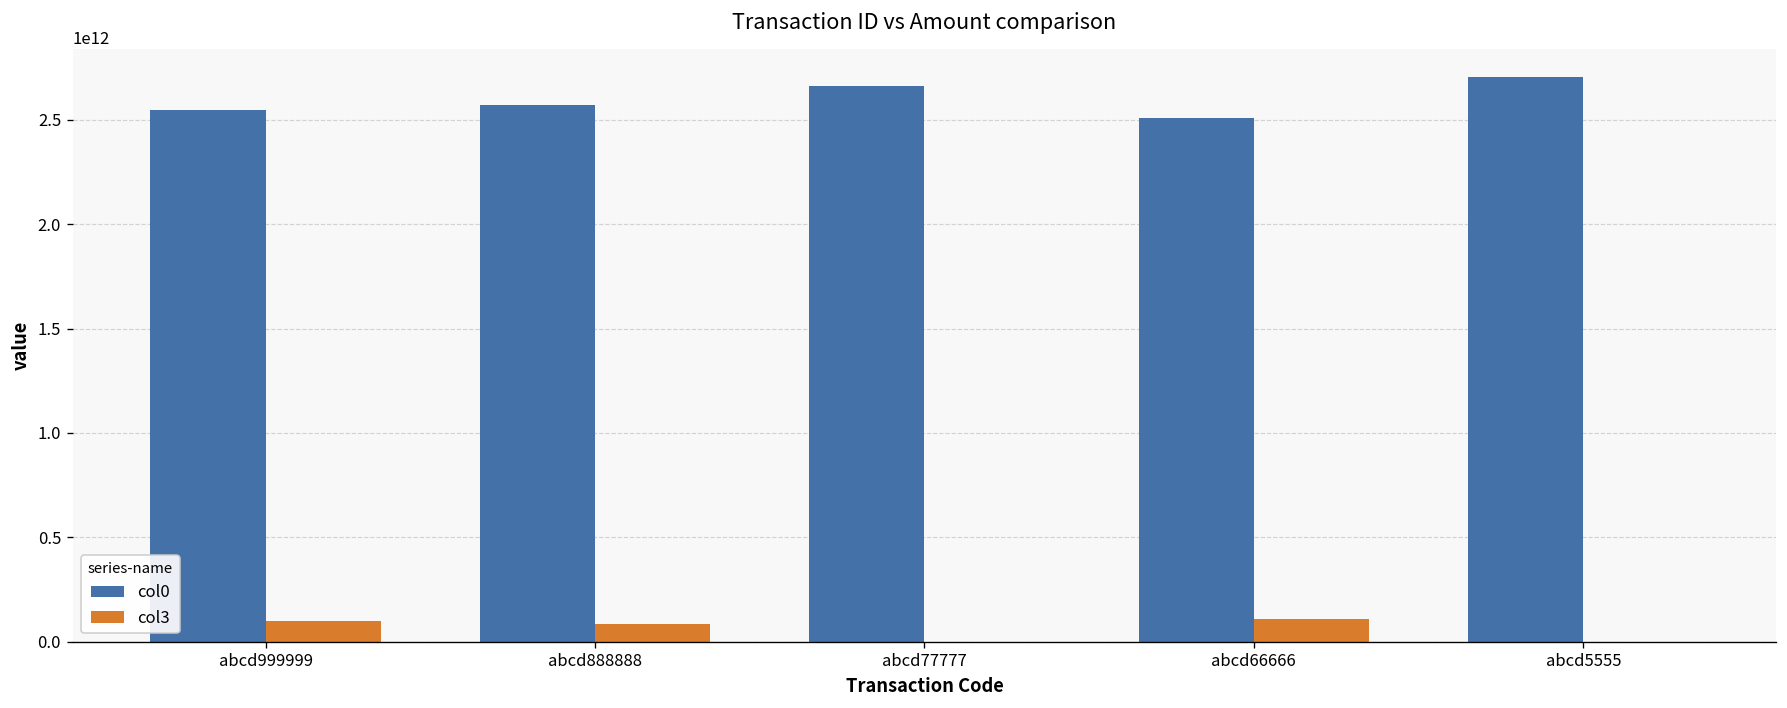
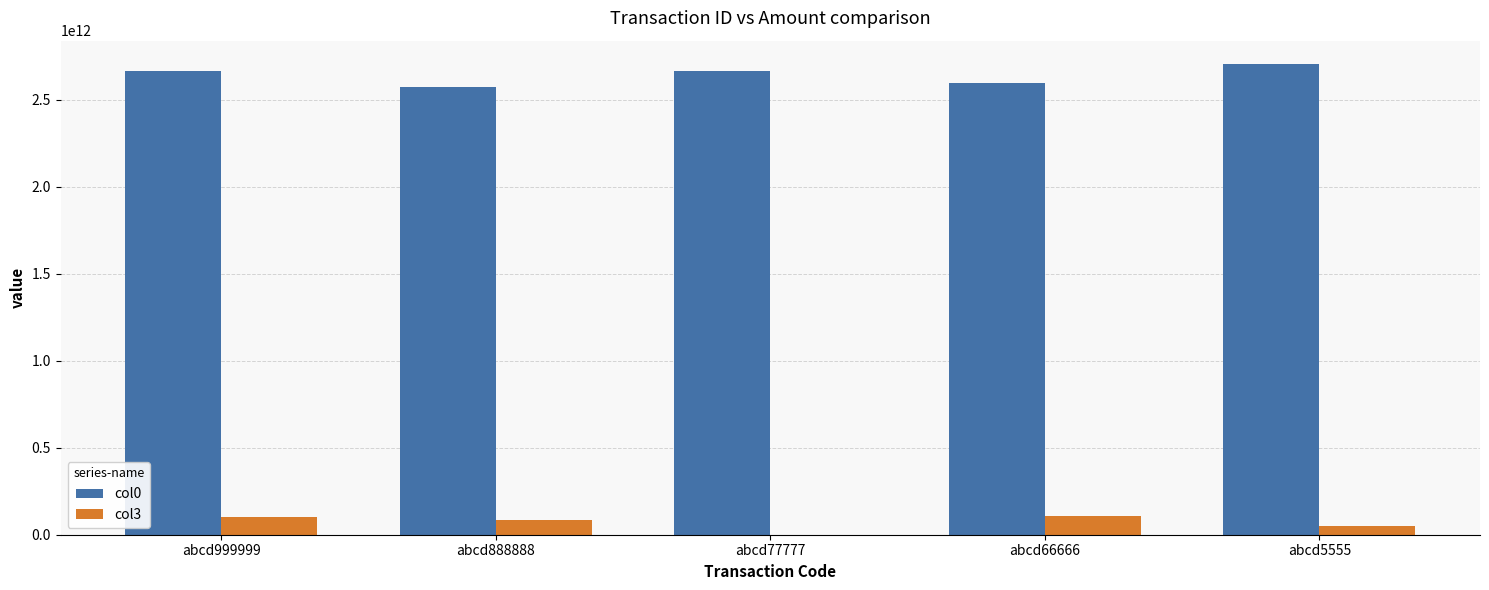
col0, abcd999999: 2550000000000 -> 2670000000000
col0, abcd66666: 2510000000000 -> 2600000000000
col3, abcd5555: 0 -> 50000000000
